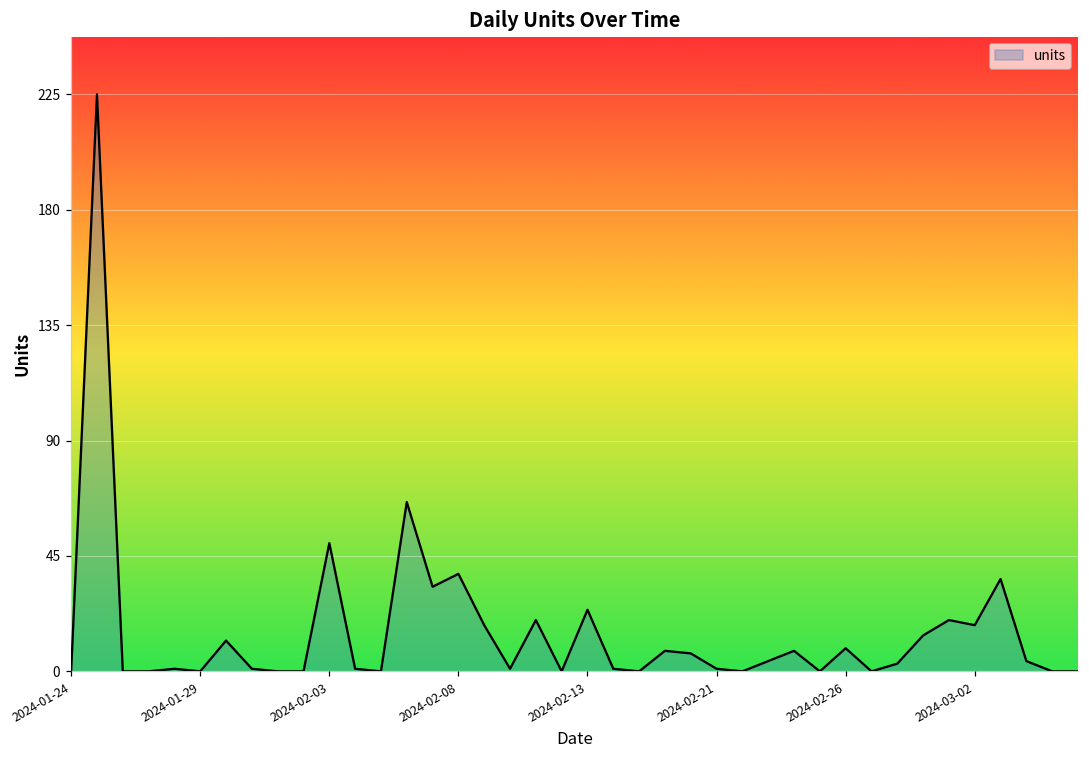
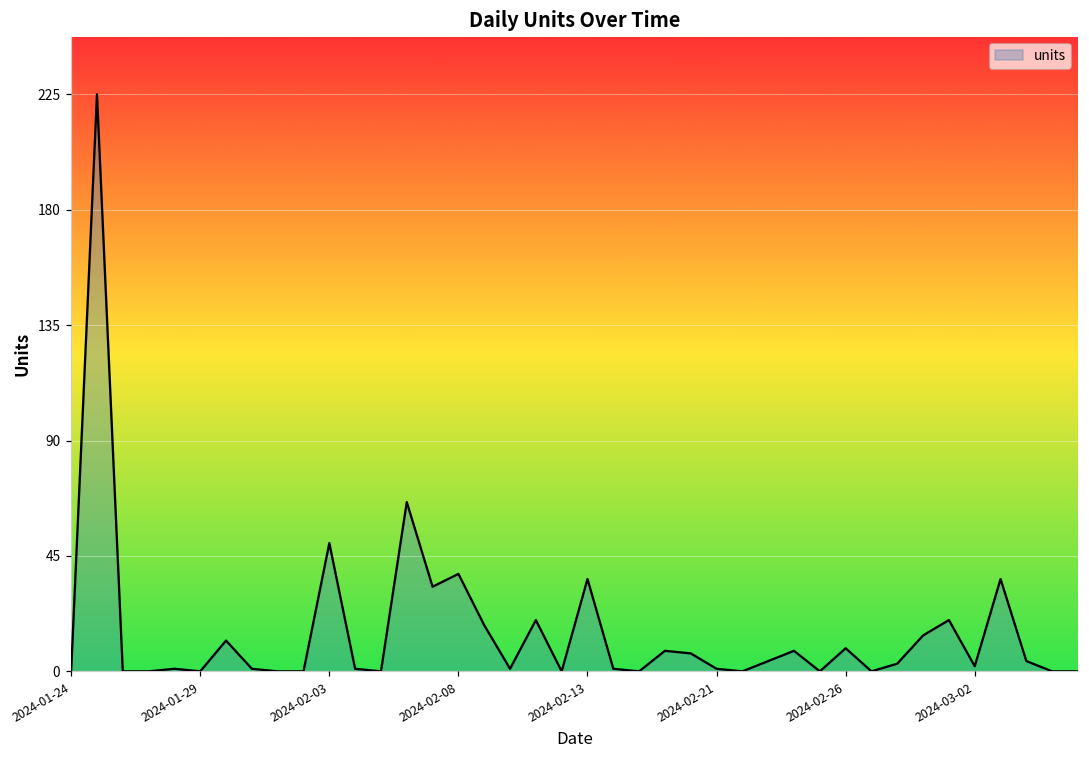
2024-02-13: 24 -> 36
2024-03-02: 18 -> 2
